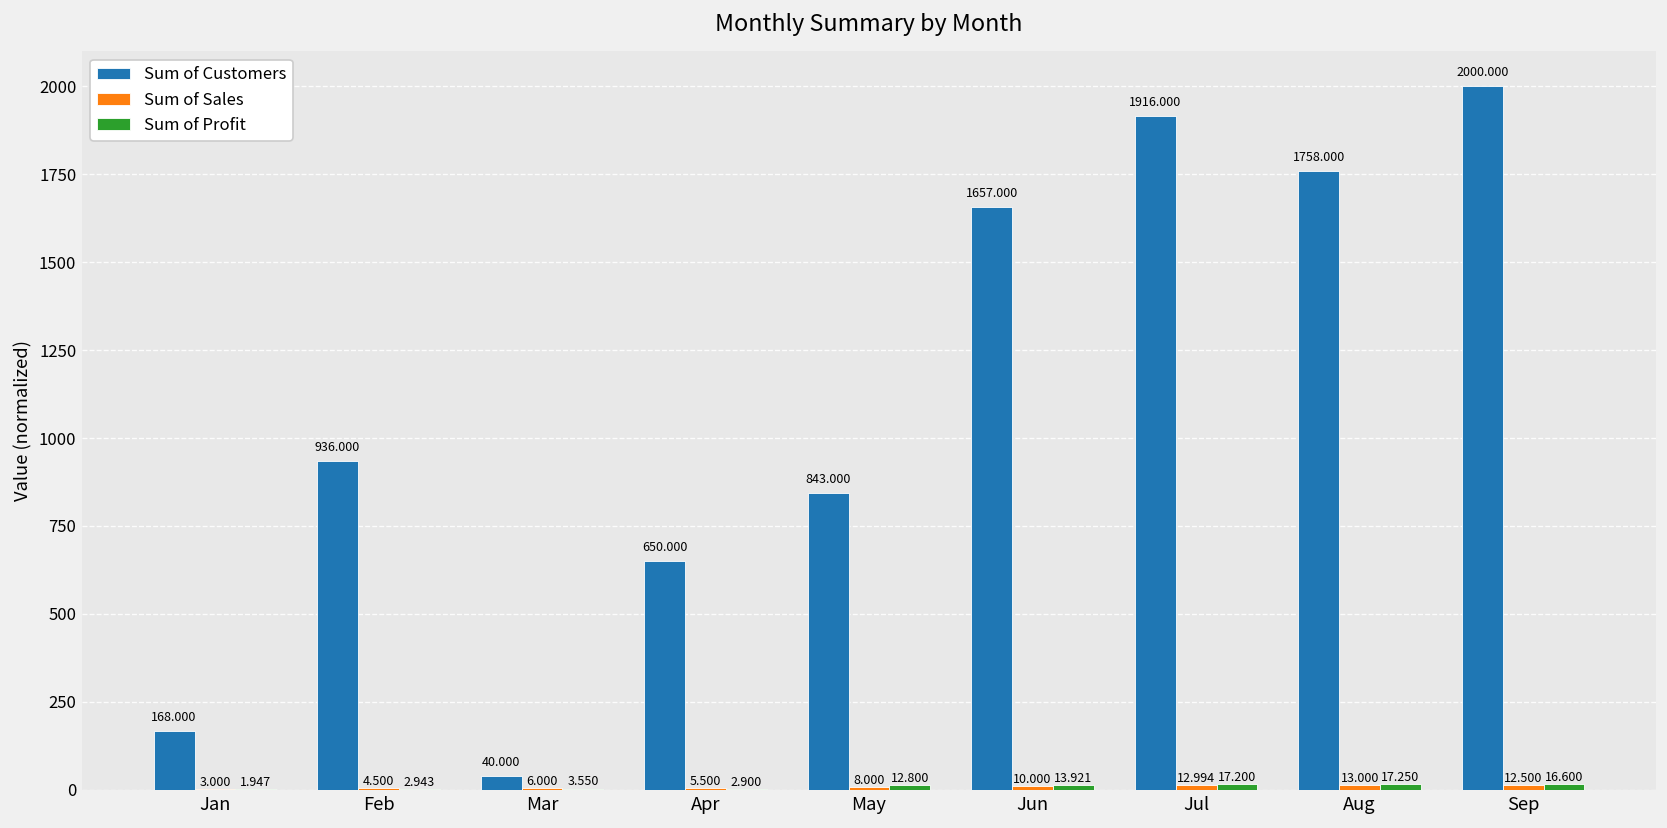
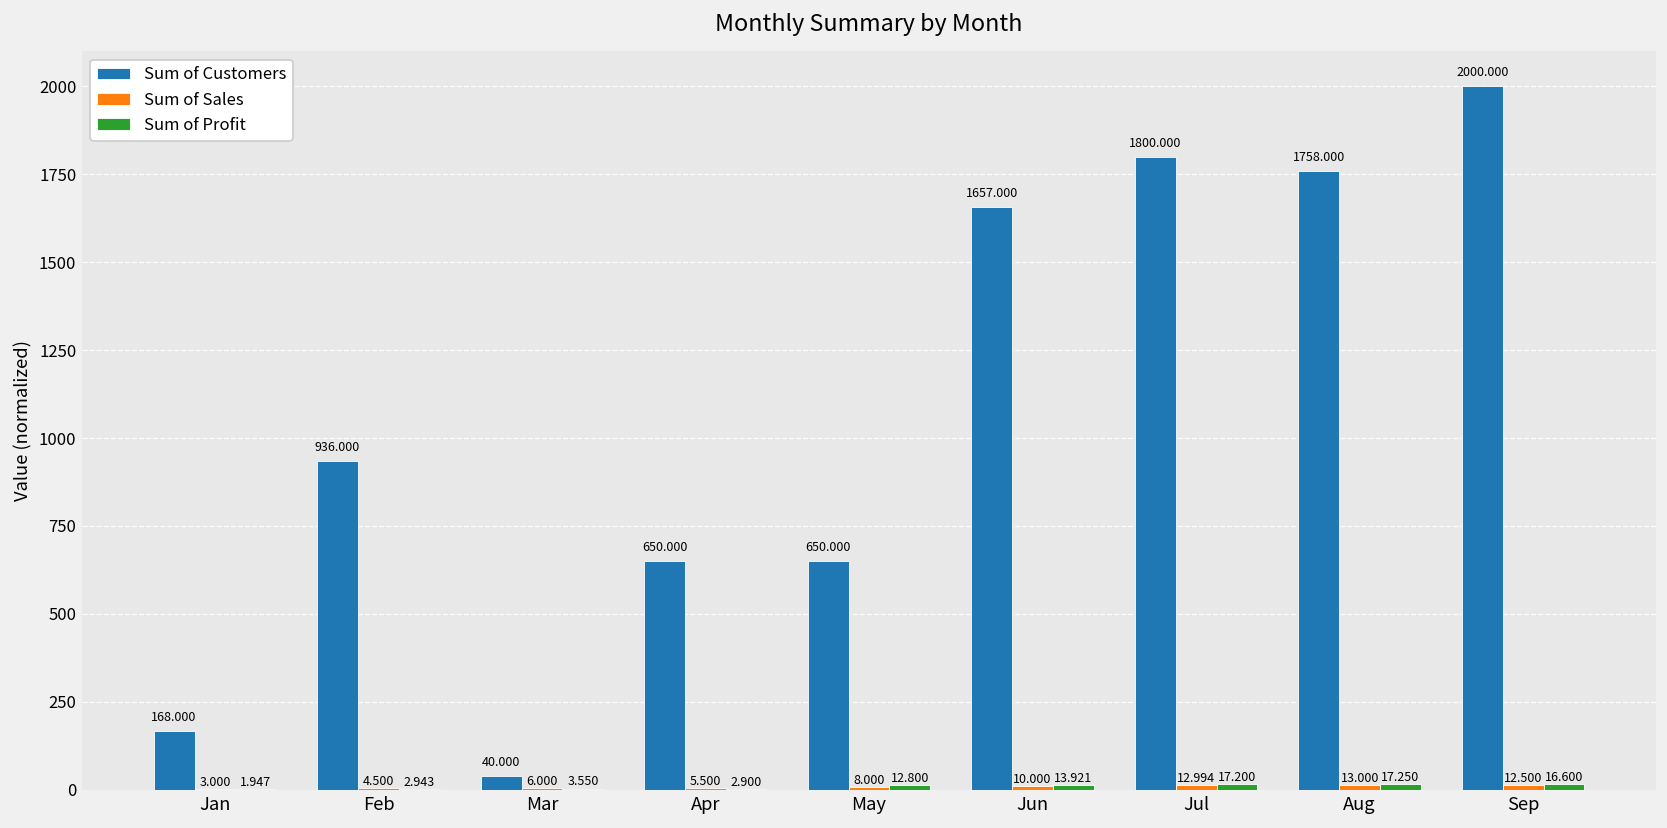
Sum of Customers, May: 843.000 -> 650.000
Sum of Customers, Jul: 1916.000 -> 1800.000
